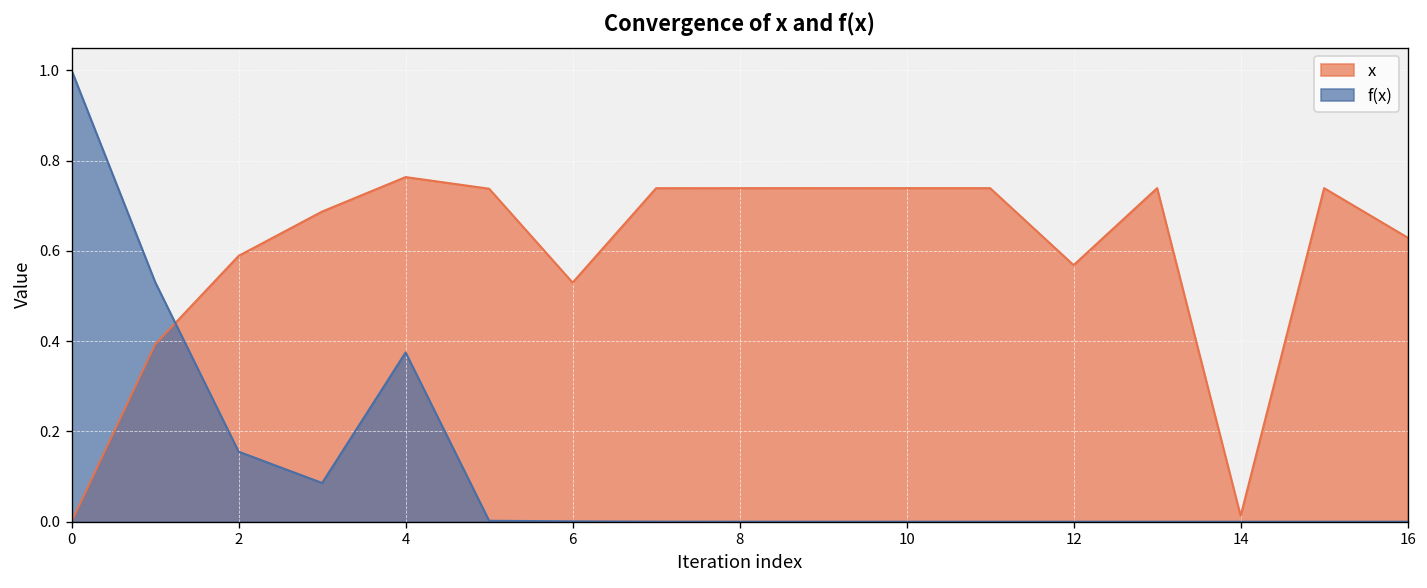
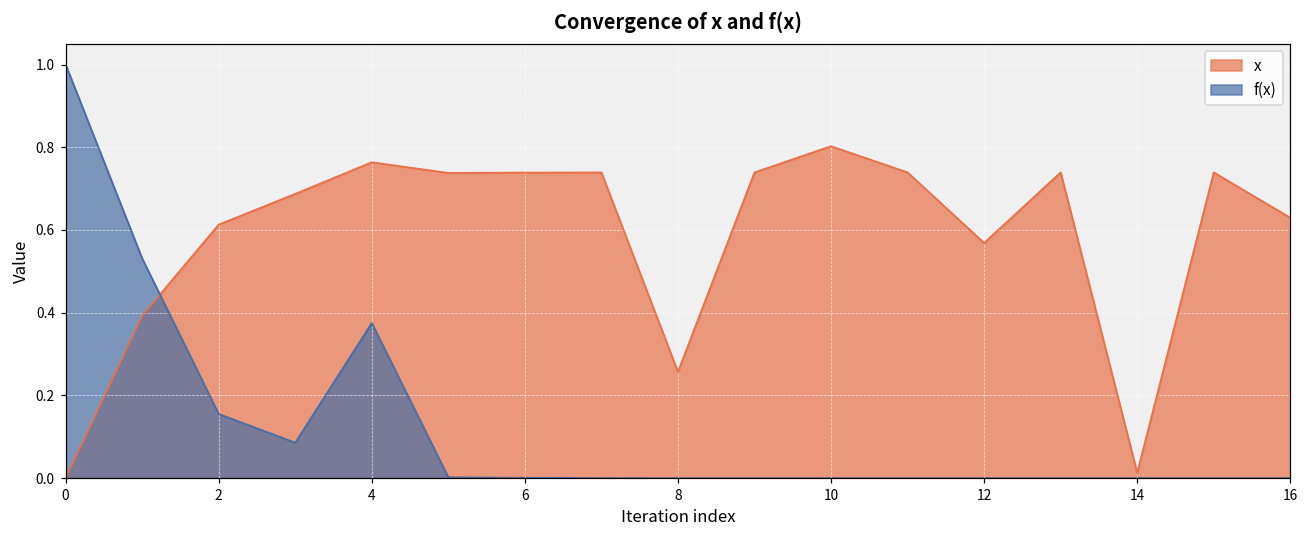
x, 2: 0.59 -> 0.61
x, 6: 0.53 -> 0.74
x, 8: 0.74 -> 0.26
x, 10: 0.74 -> 0.80
